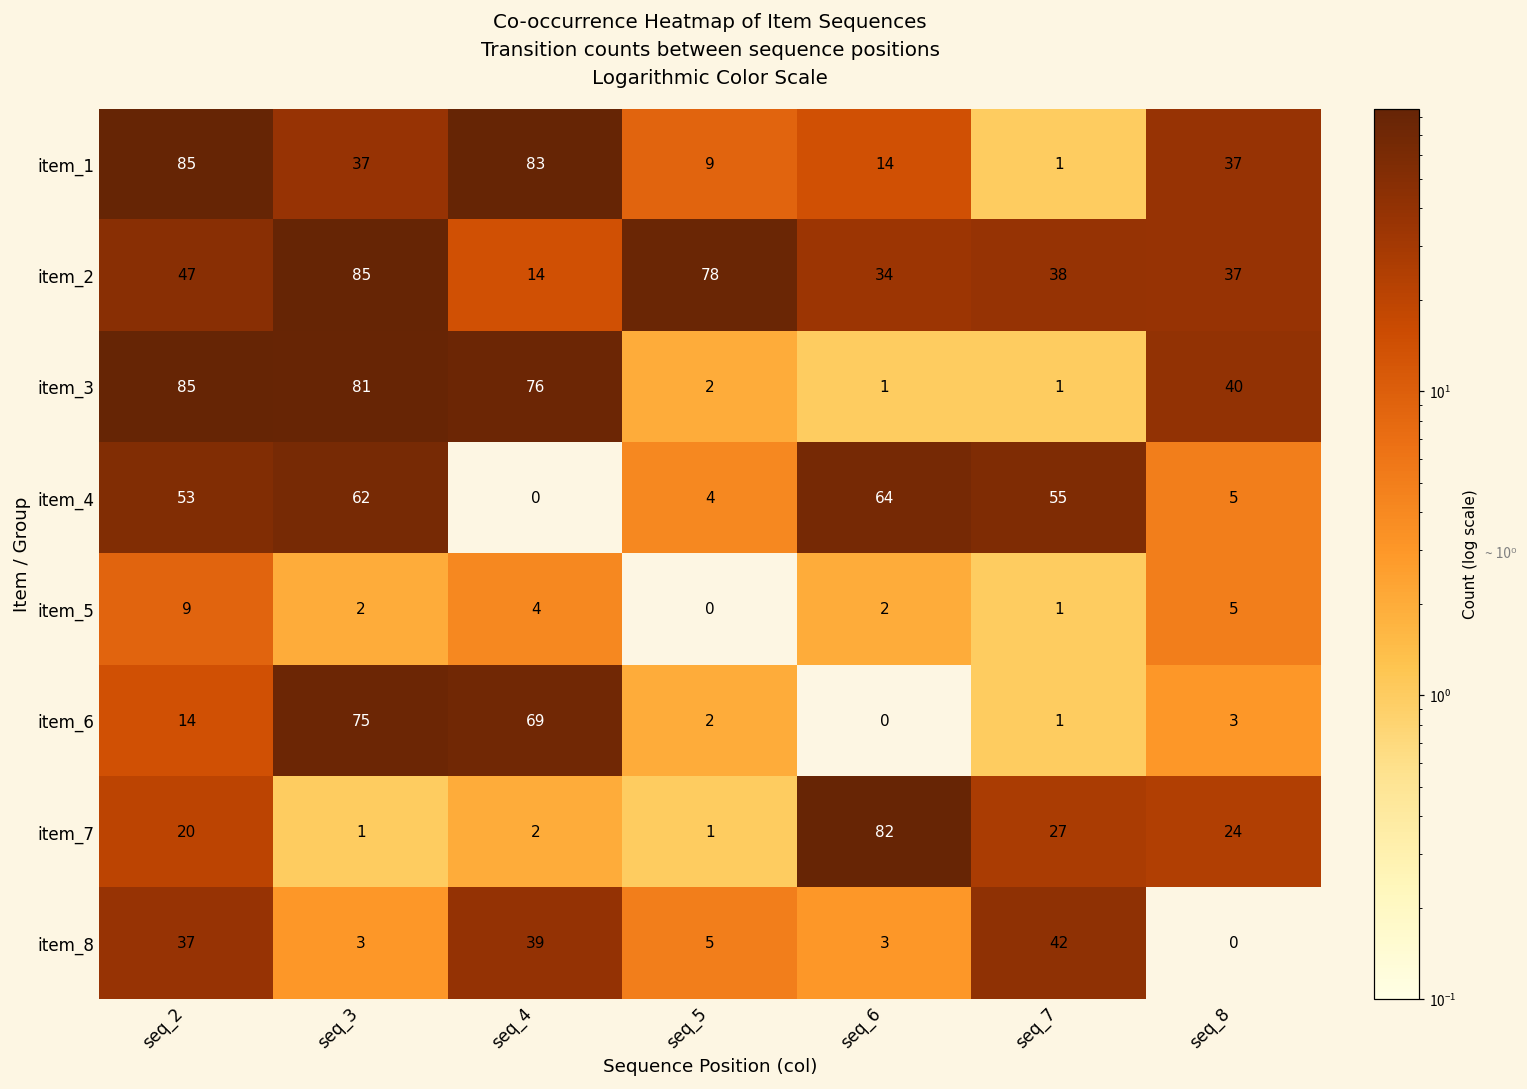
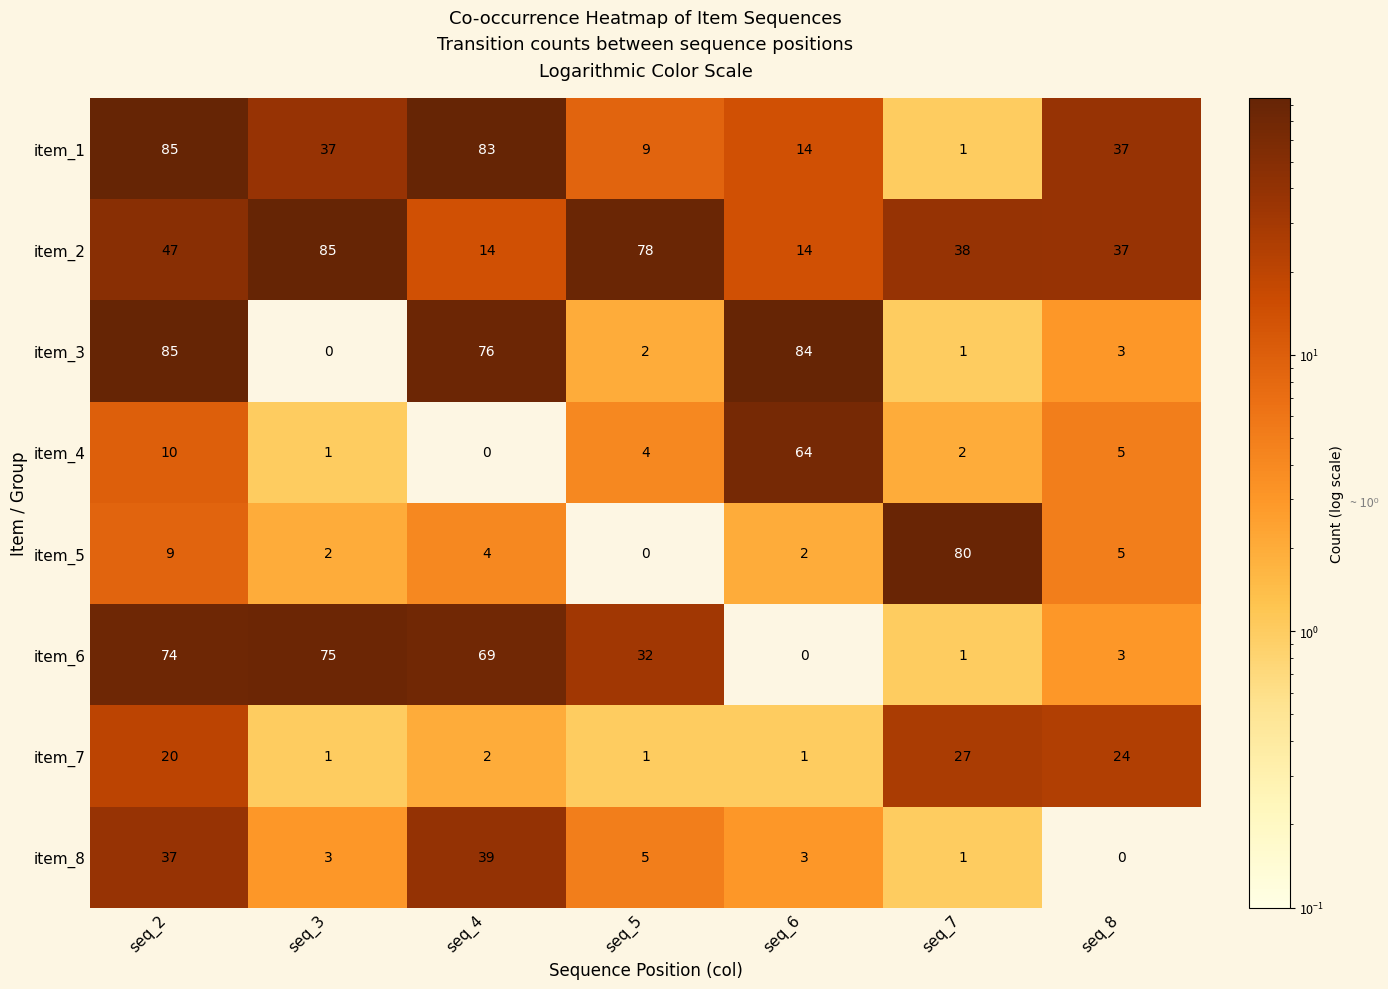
item_2, seq_6: 34 -> 14
item_3, seq_3: 81 -> 0
item_3, seq_6: 1 -> 84
item_3, seq_8: 40 -> 3
item_4, seq_2: 53 -> 10
item_4, seq_3: 62 -> 1
item_4, seq_7: 55 -> 2
item_5, seq_7: 1 -> 80
item_6, seq_2: 14 -> 74
item_6, seq_5: 2 -> 32
item_7, seq_6: 82 -> 1
item_8, seq_7: 42 -> 1
